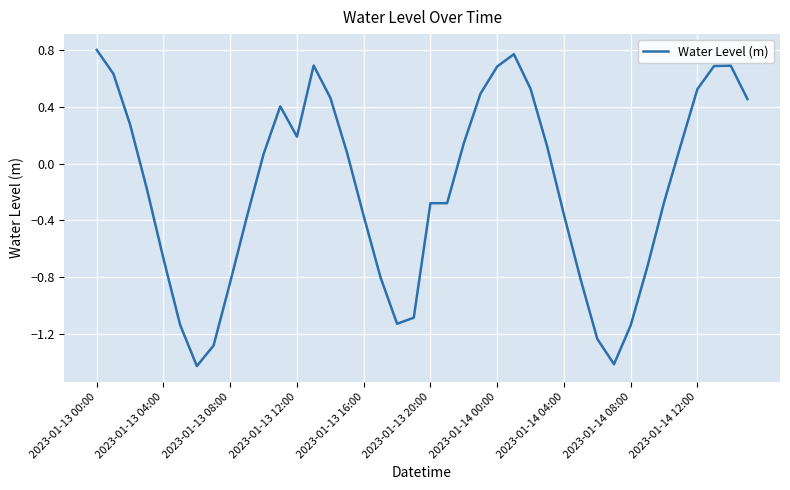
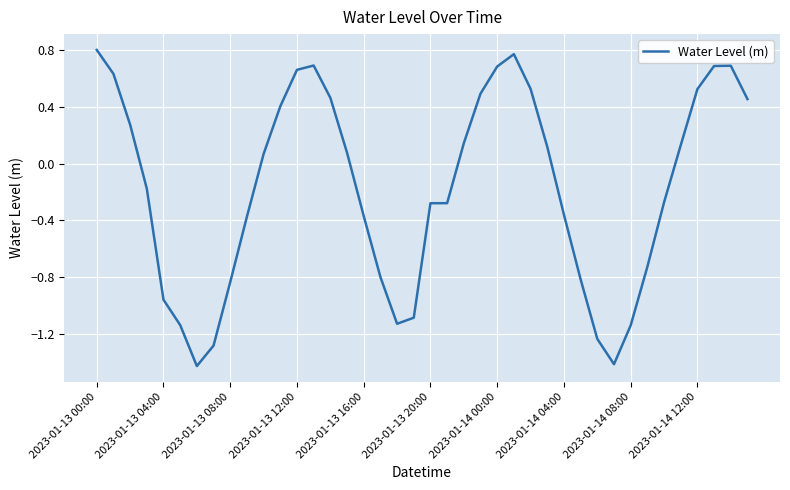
2023-01-13 04:00: -0.67 -> -0.96
2023-01-13 12:00: 0.19 -> 0.66
